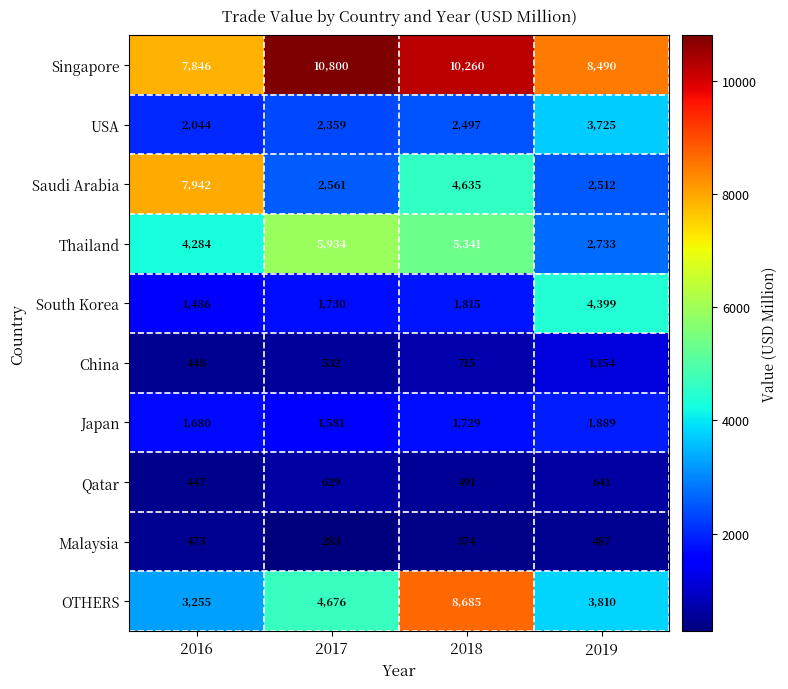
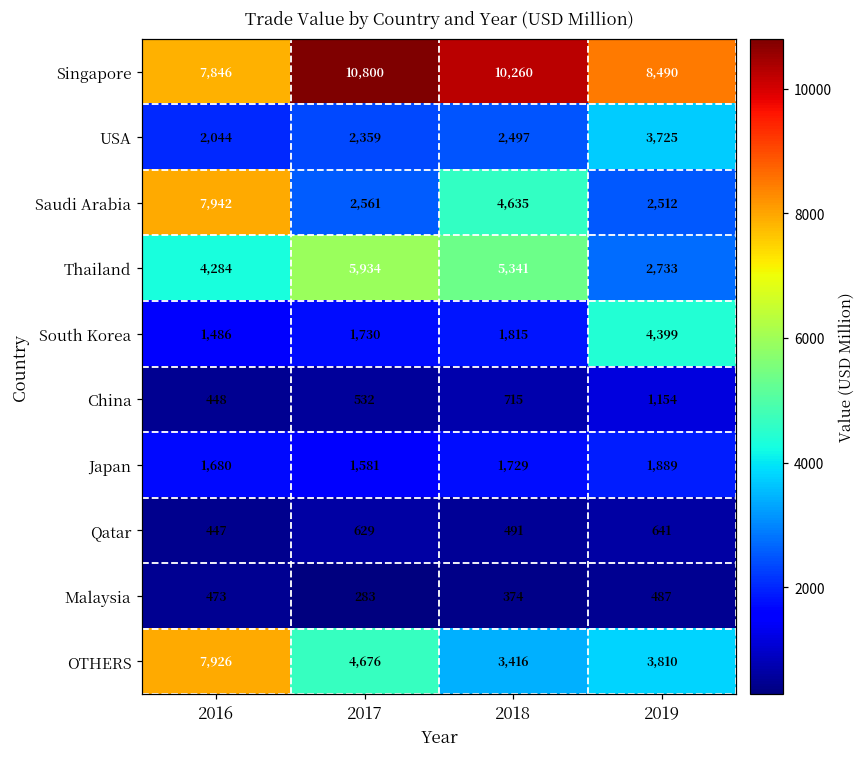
OTHERS, 2016: 3,255 -> 7,926
OTHERS, 2018: 8,685 -> 3,416
